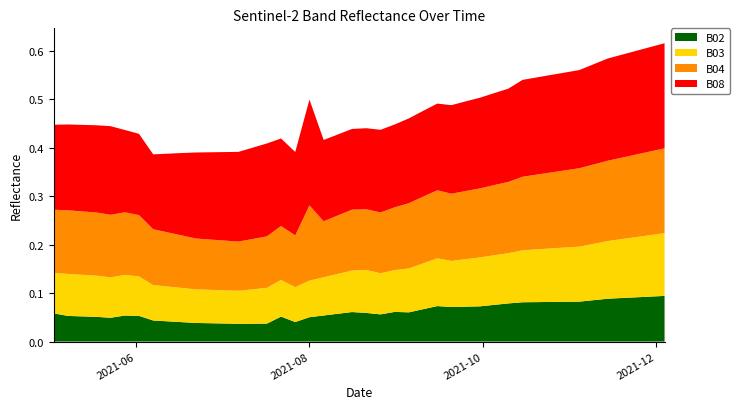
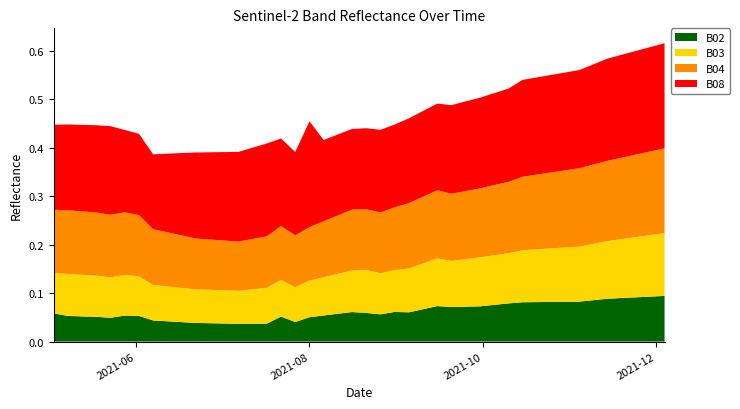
B04, 2021-08: 0.16 -> 0.11
